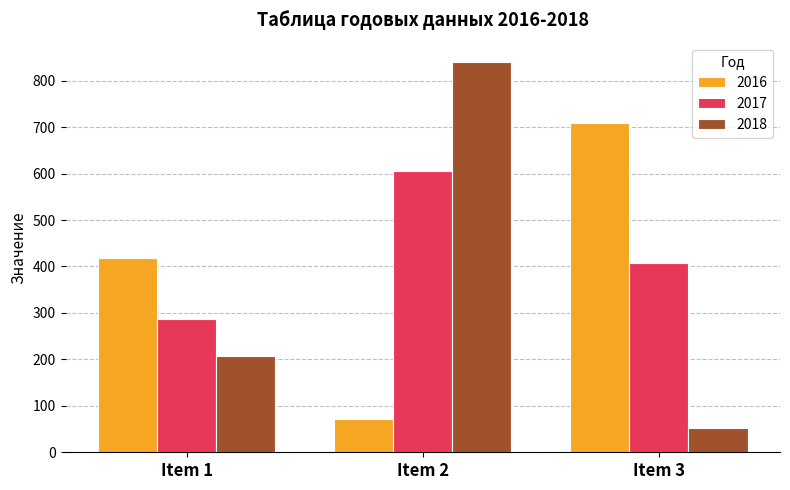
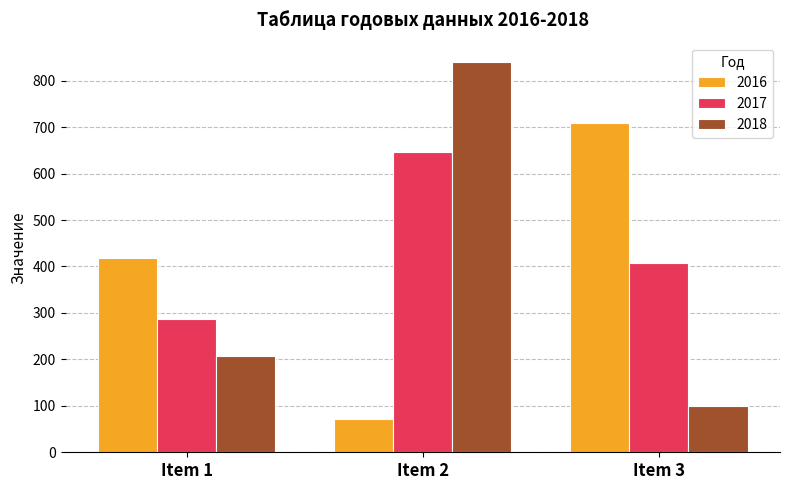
2017, Item 2: 610 -> 650
2018, Item 3: 50 -> 100
